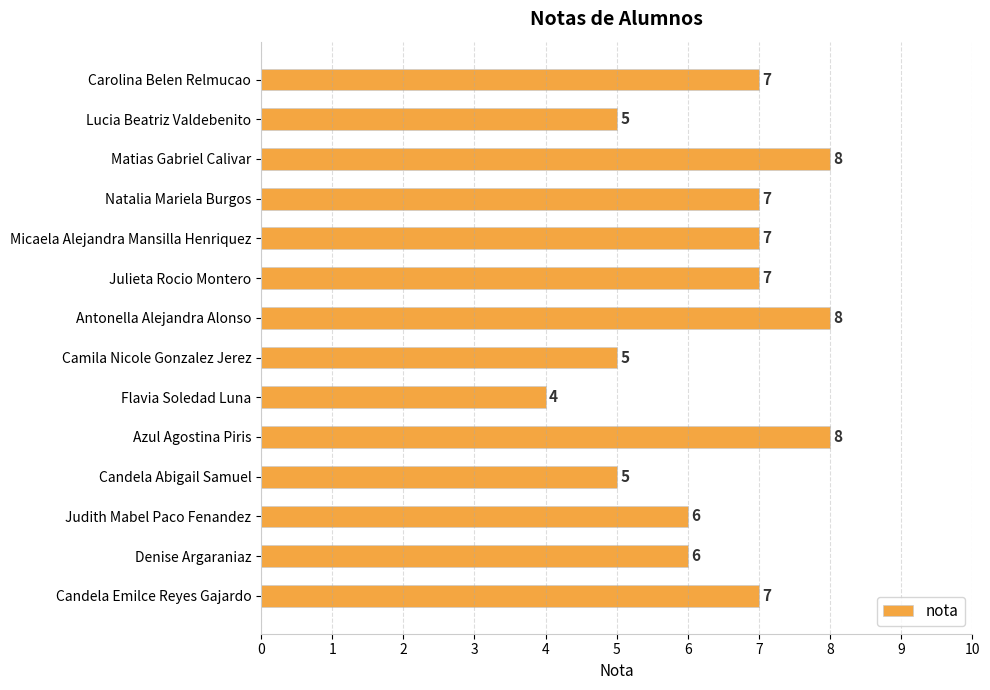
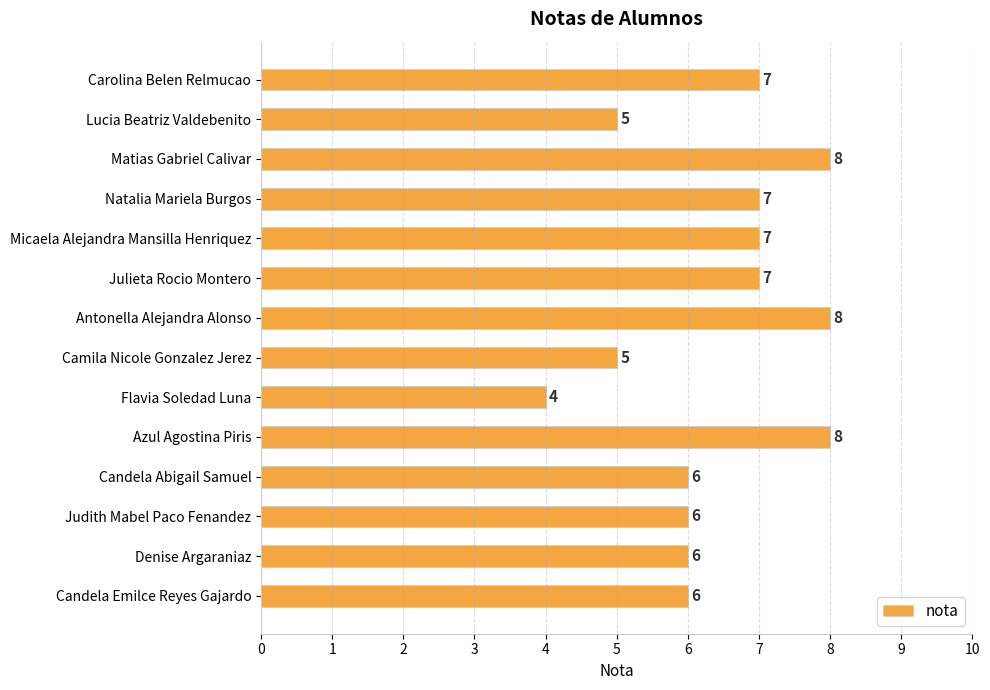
Candela Abigail Samuel: 5 -> 6
Candela Emilce Reyes Gajardo: 7 -> 6
